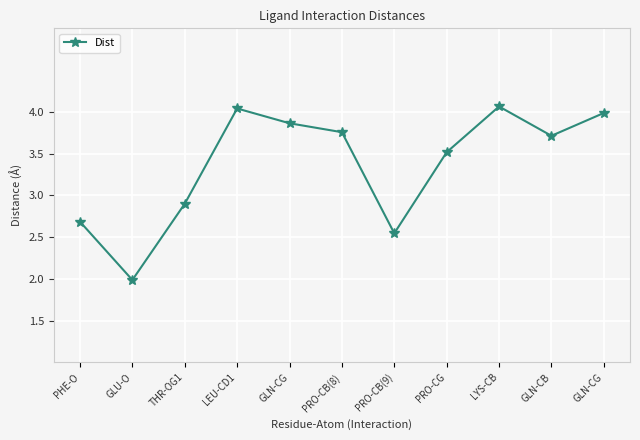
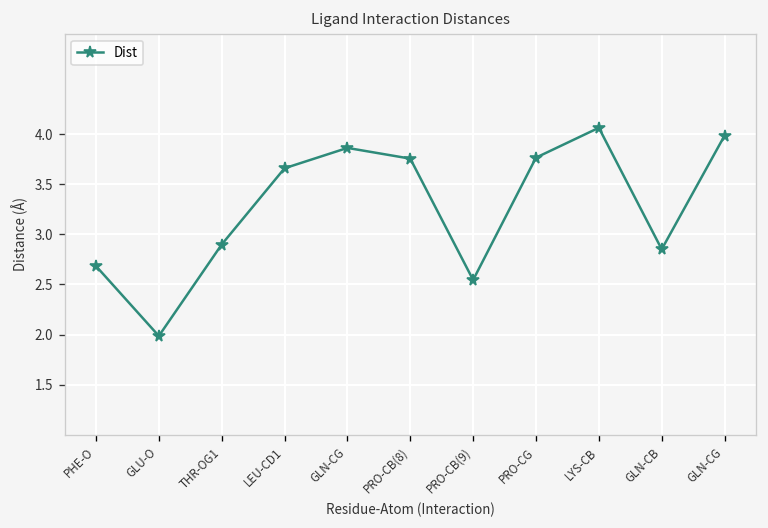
LEU-CD1: 4.0 -> 3.7
PRO-CG: 3.5 -> 3.8
GLN-CB: 3.7 -> 2.9
